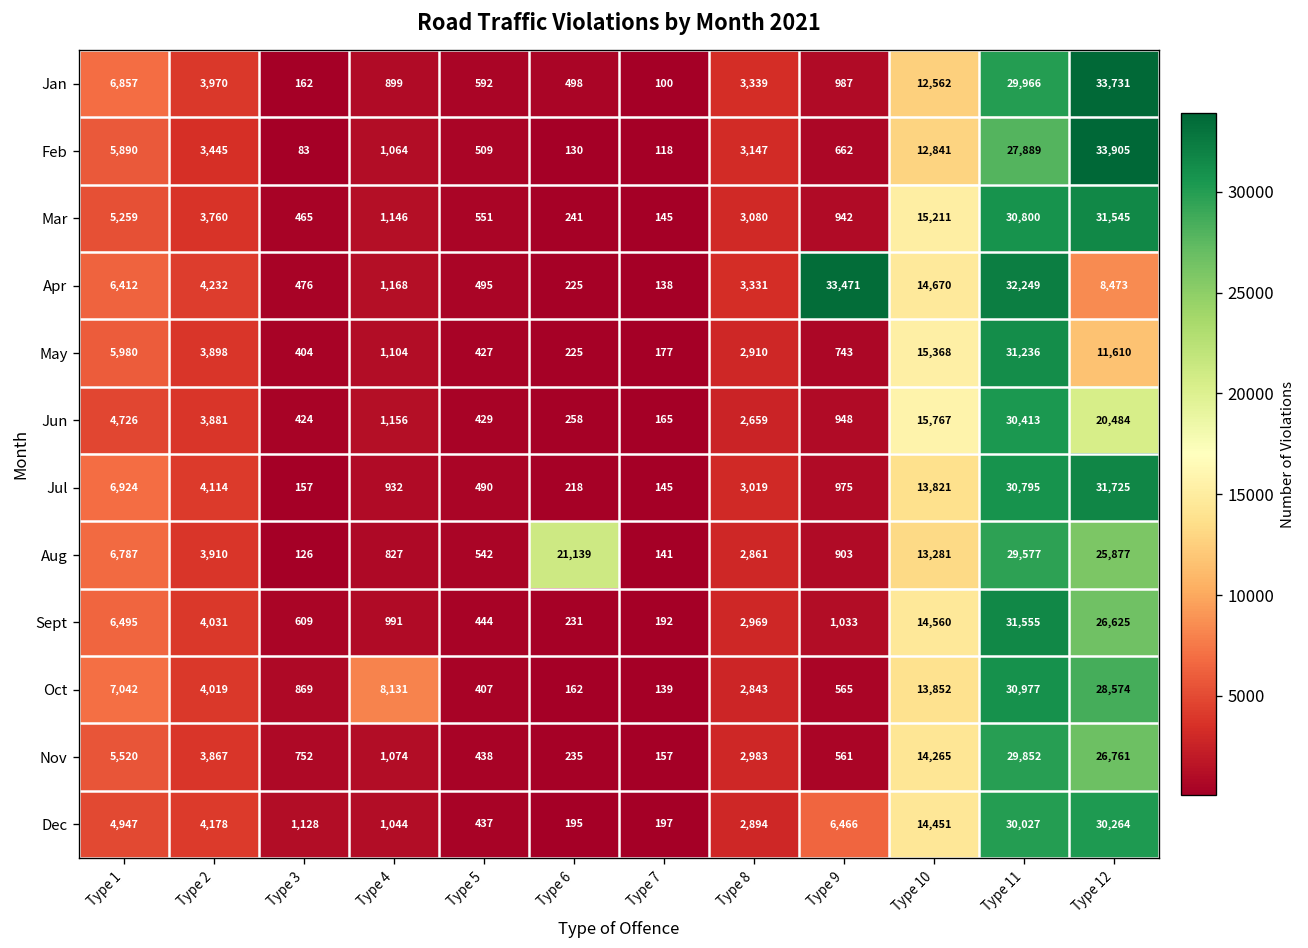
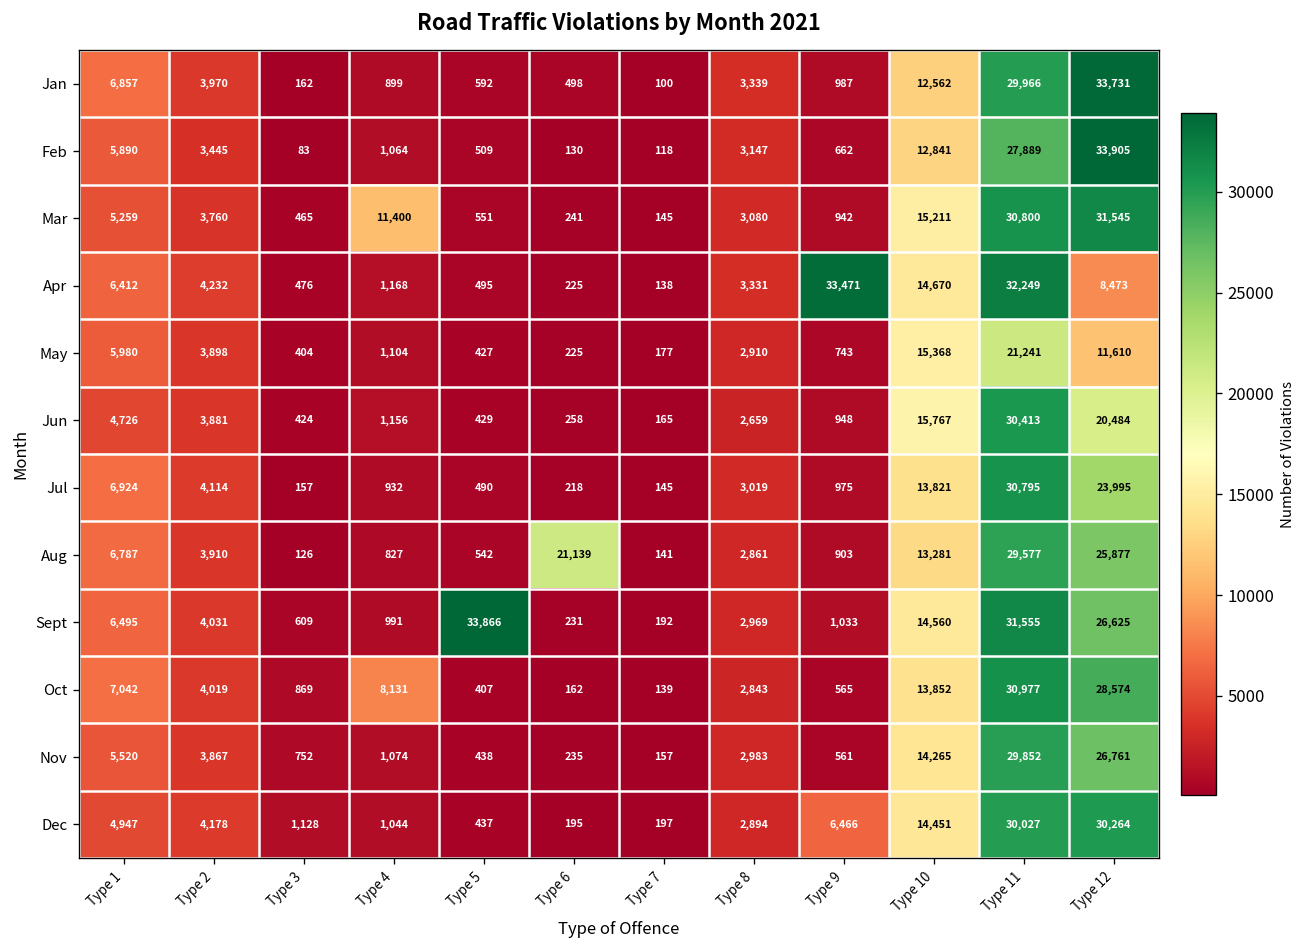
Mar, Type 4: 1,146 -> 11,400
May, Type 11: 31,236 -> 21,241
Jul, Type 12: 31,725 -> 23,995
Sept, Type 5: 444 -> 33,866
